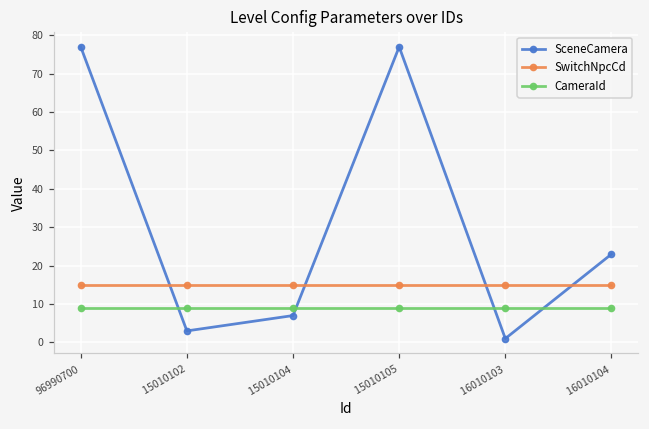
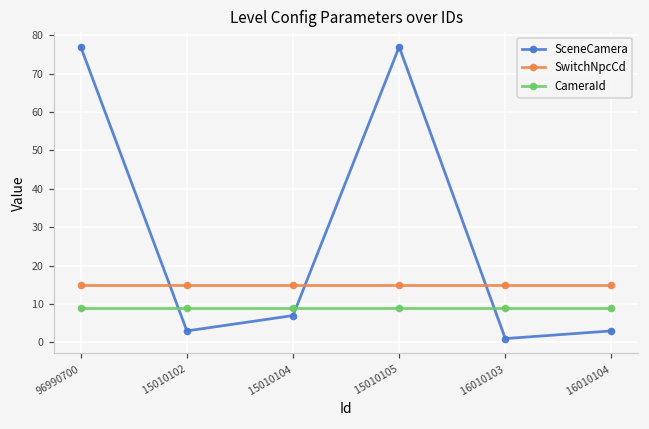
SceneCamera, 16010104: 23 -> 3
